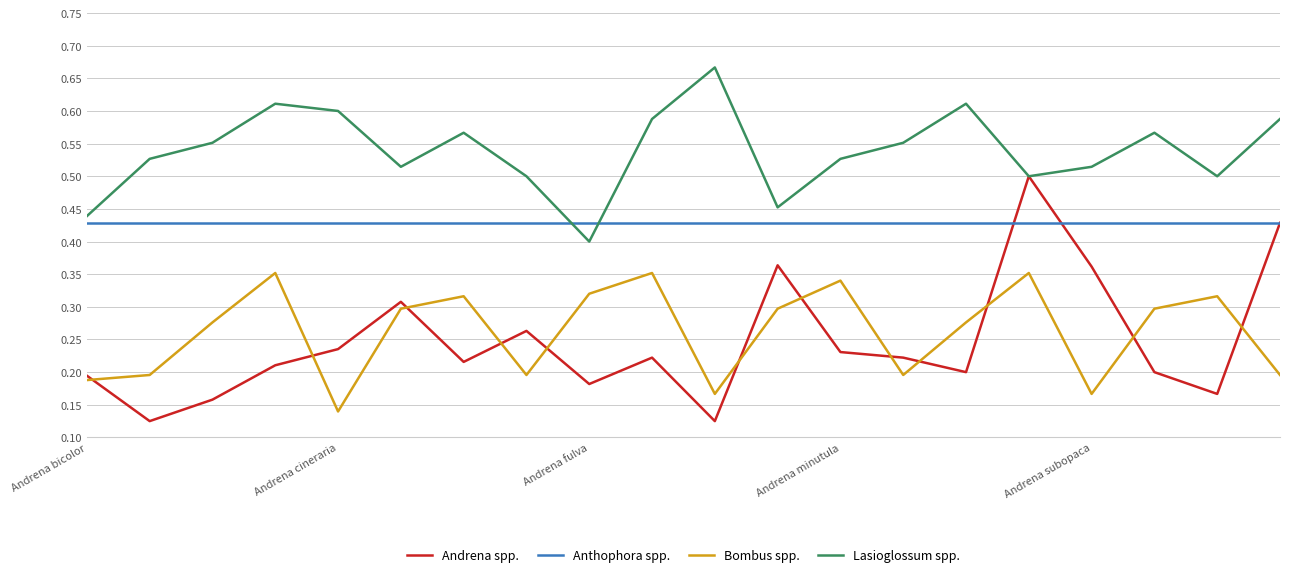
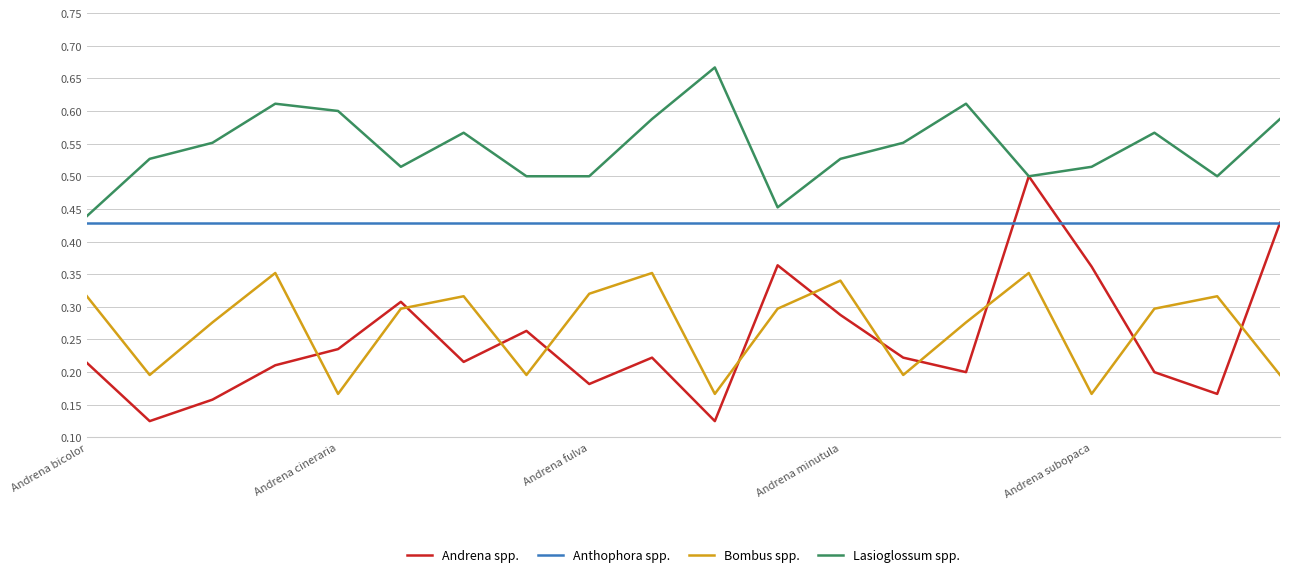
Andrena spp., Andrena bicolor: 0.19 -> 0.21
Bombus spp., Andrena bicolor: 0.19 -> 0.32
Bombus spp., Andrena cineraria: 0.14 -> 0.17
Lasioglossum spp., Andrena fulva: 0.4 -> 0.5
Andrena spp., Andrena minutula: 0.23 -> 0.29
